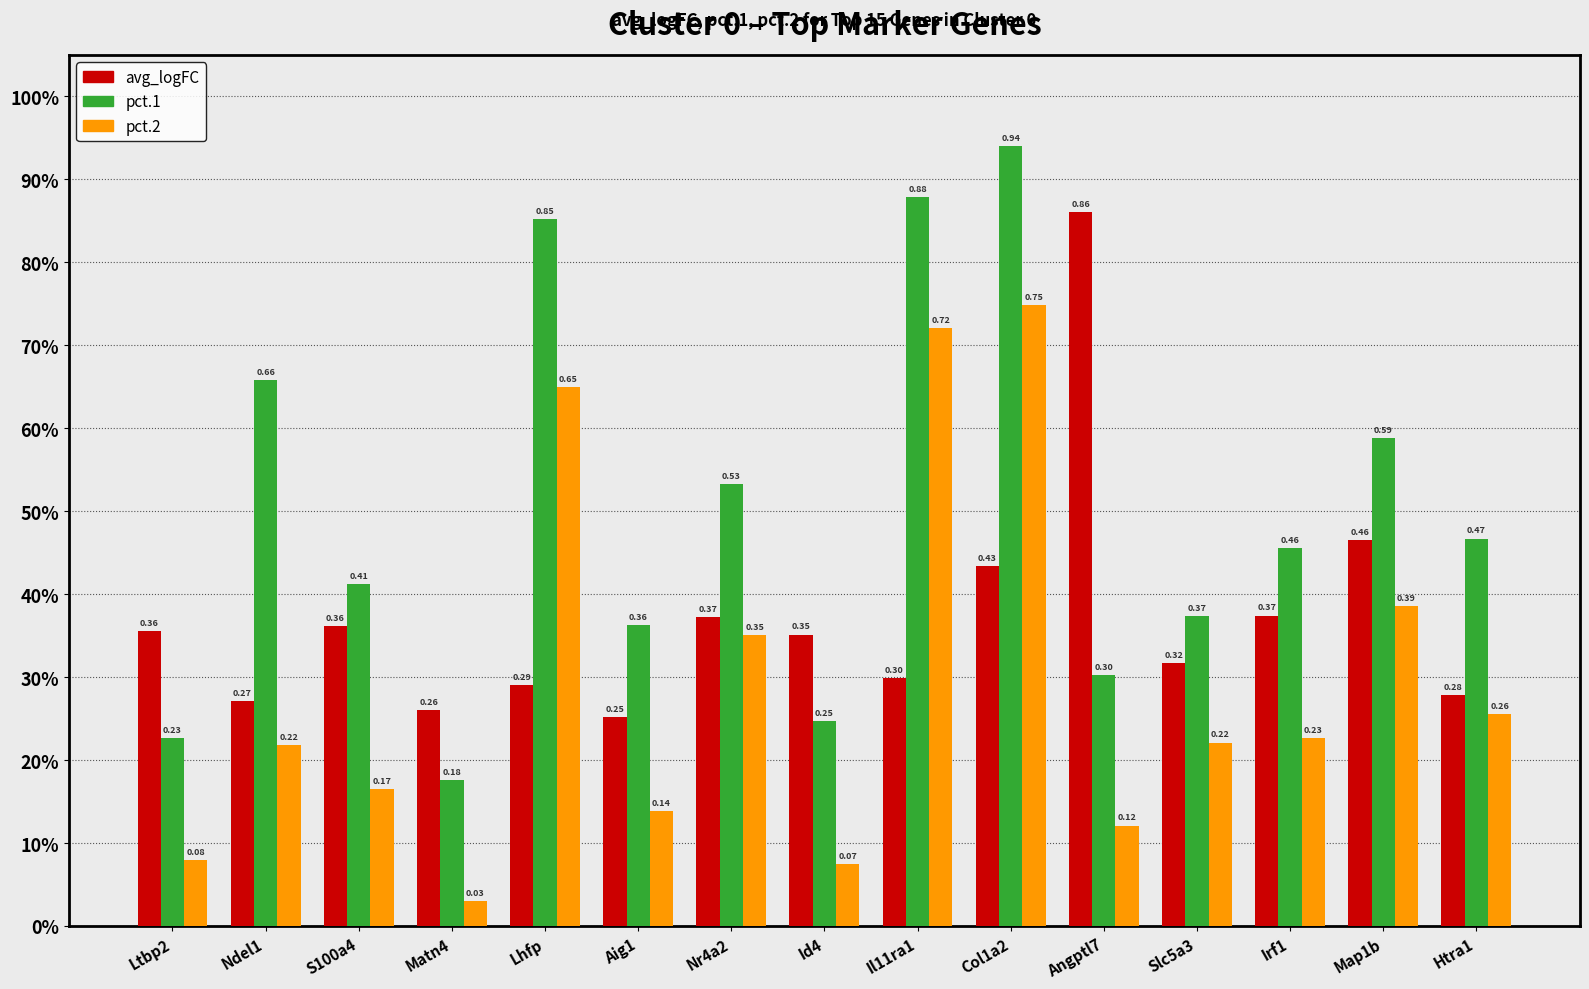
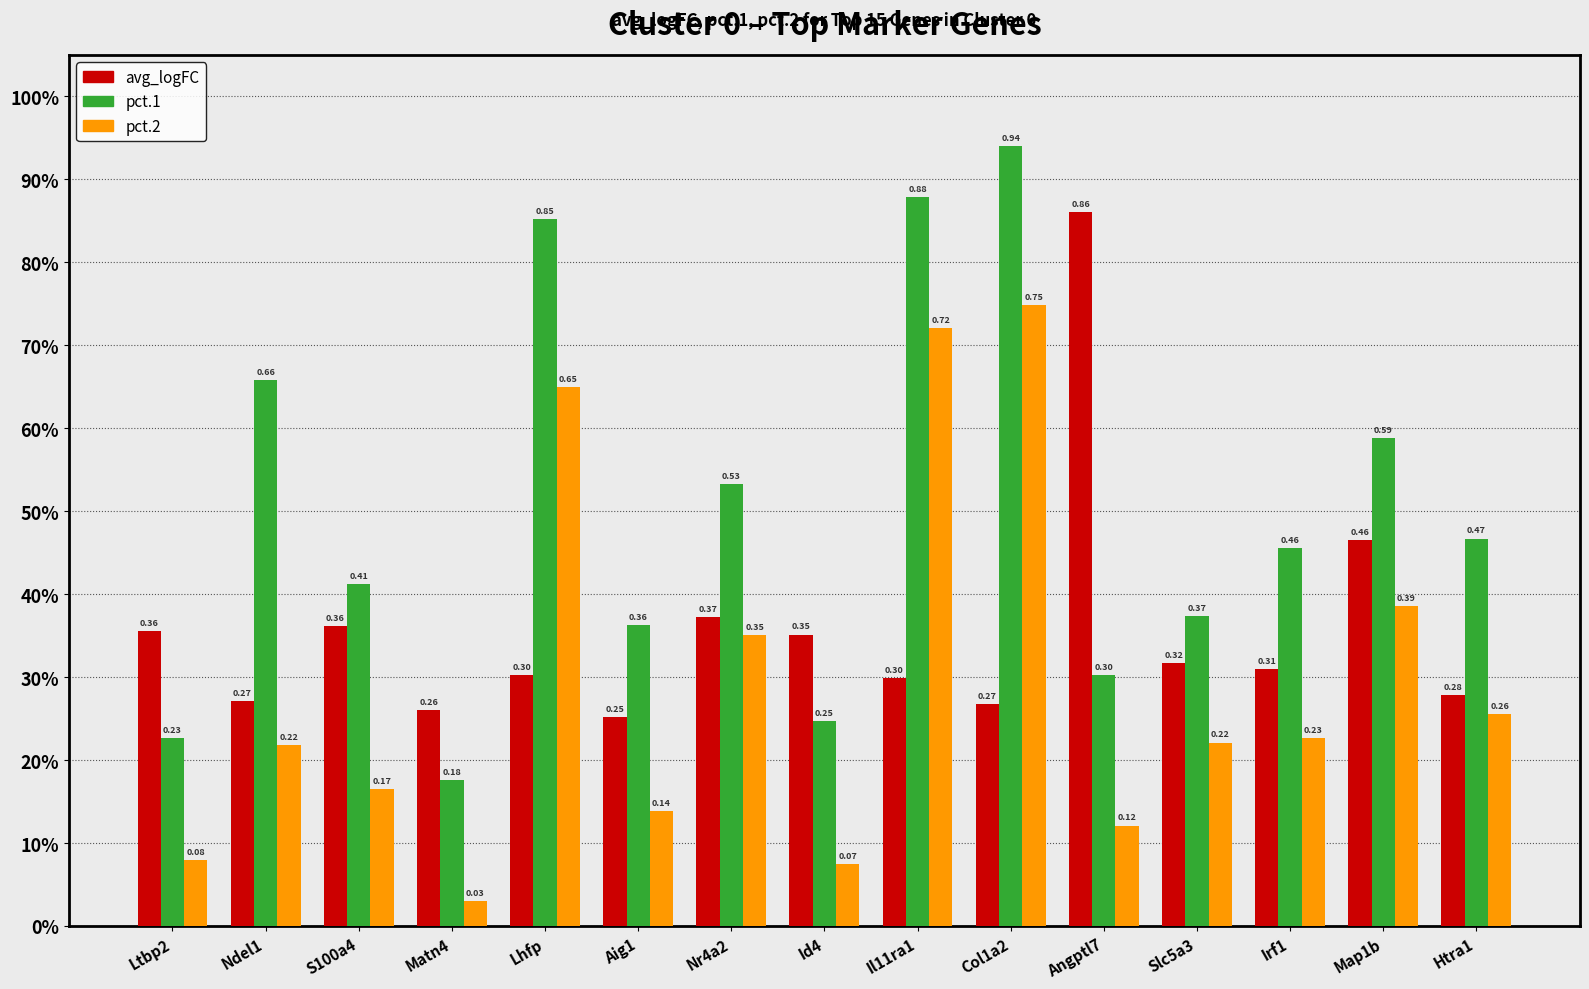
avg_logFC, Lhfp: 0.29 -> 0.30
avg_logFC, Col1a2: 0.43 -> 0.27
avg_logFC, Irf1: 0.37 -> 0.31
